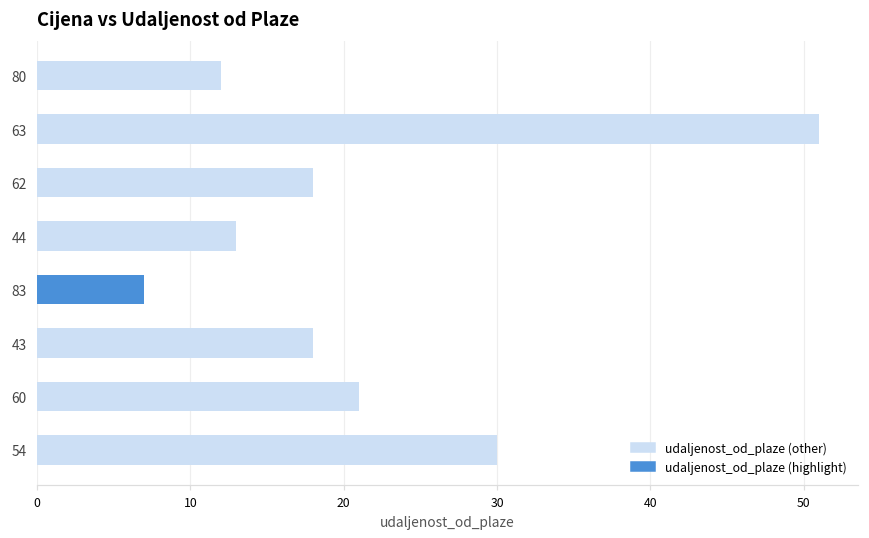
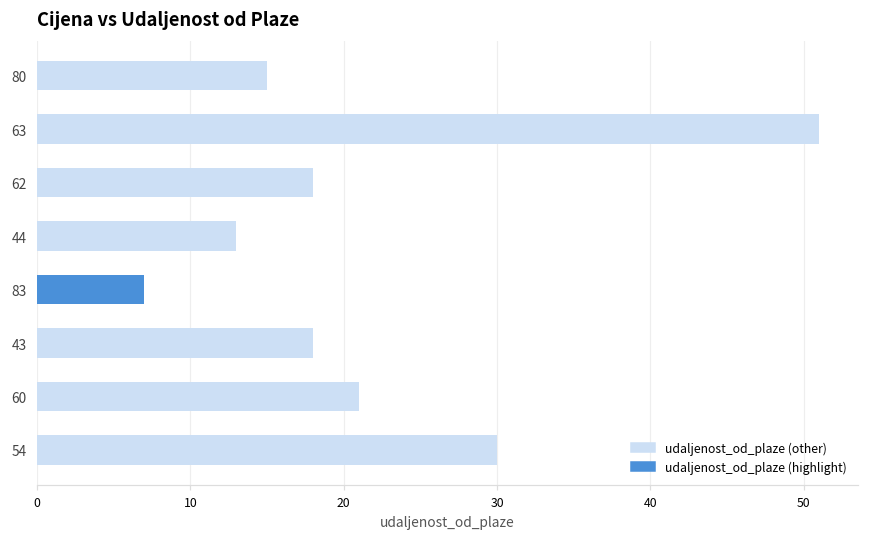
80: 12 -> 15
